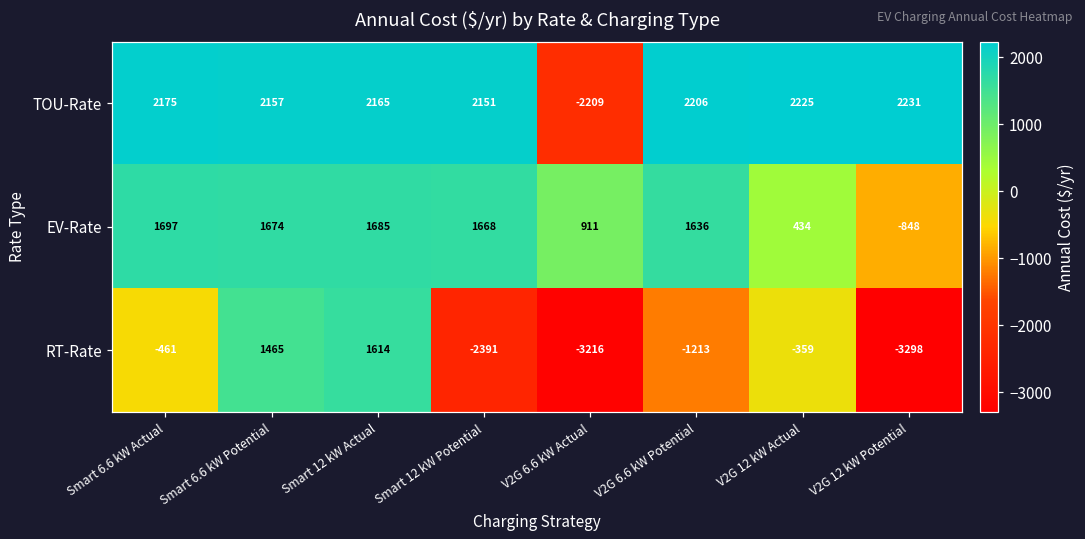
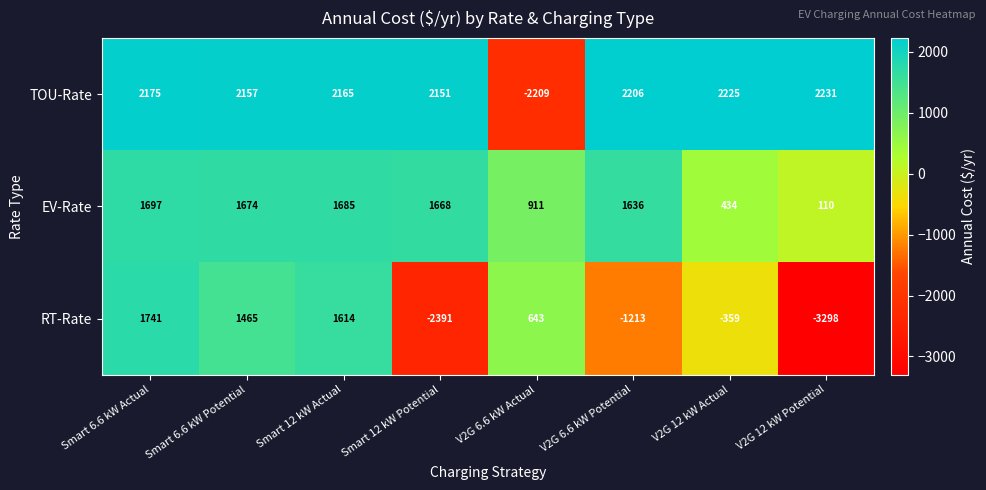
EV-Rate, V2G 12 kW Potential: -848 -> 110
RT-Rate, Smart 6.6 kW Actual: -461 -> 1741
RT-Rate, V2G 6.6 kW Actual: -3216 -> 643
